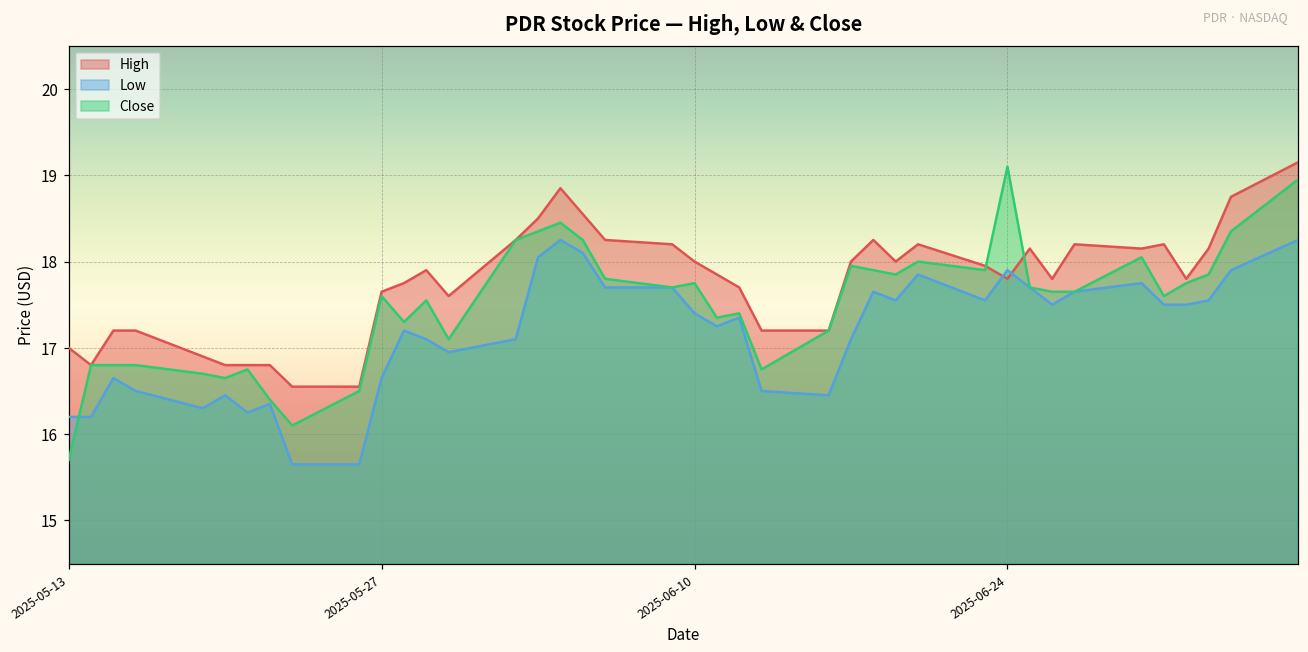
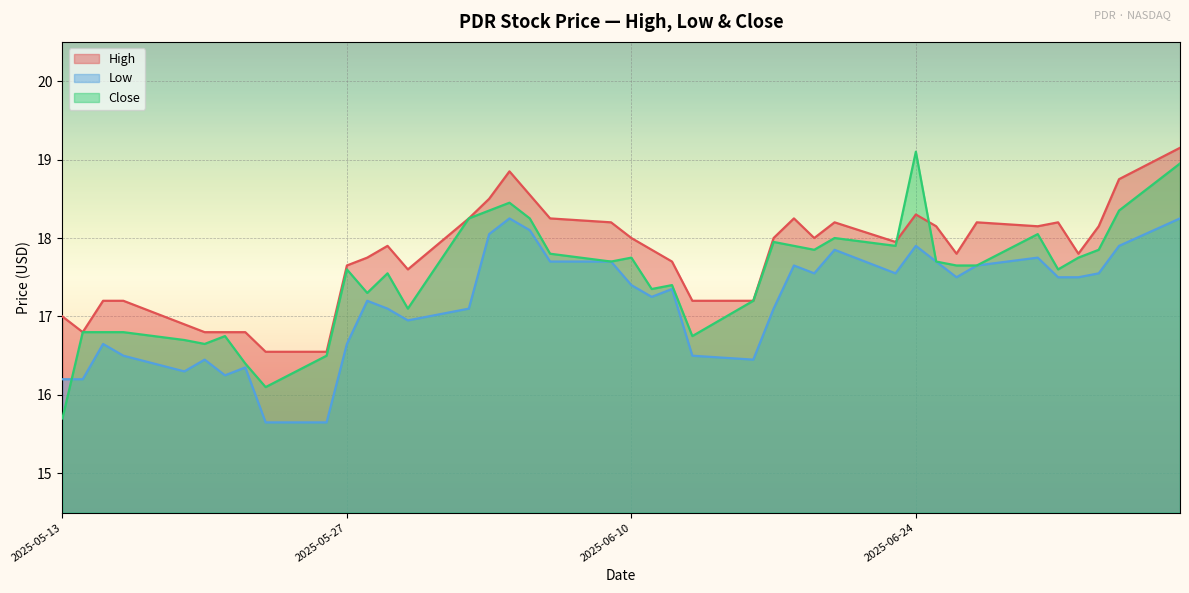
High, 2025-06-24: 17.8 -> 18.3
